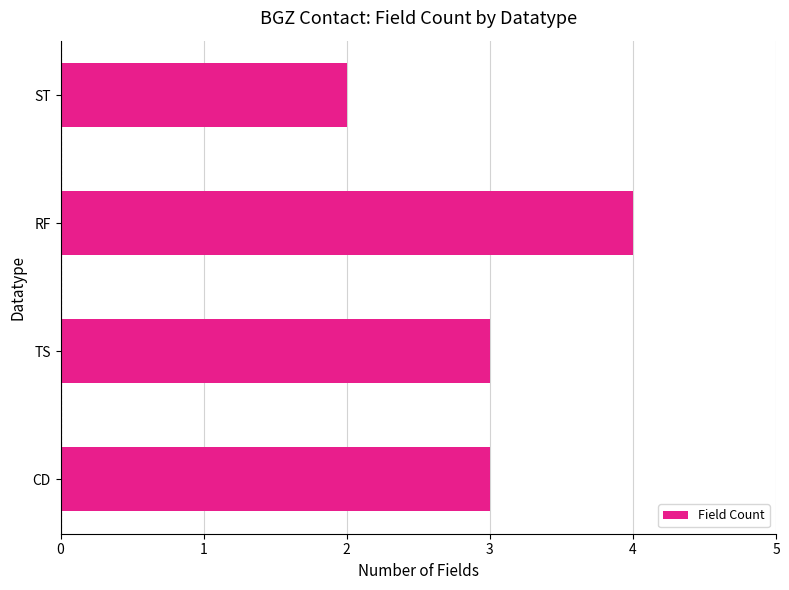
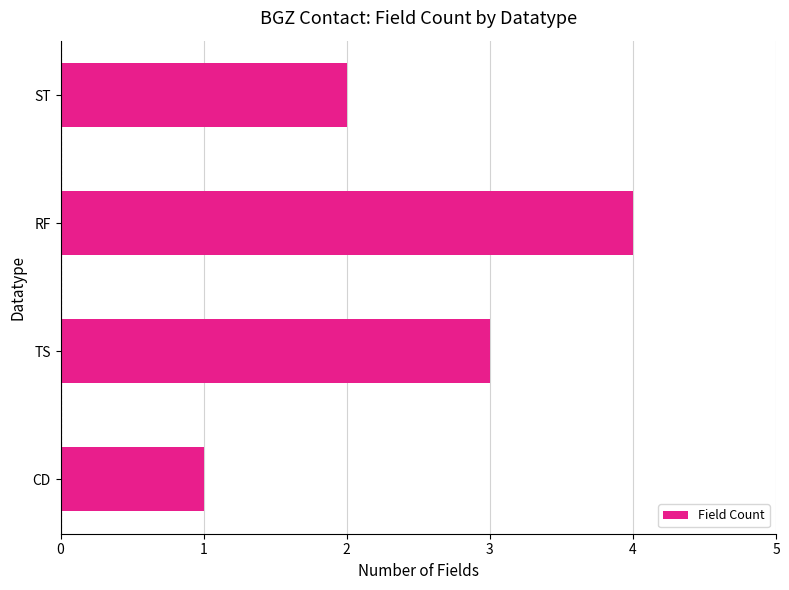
CD: 3 -> 1
